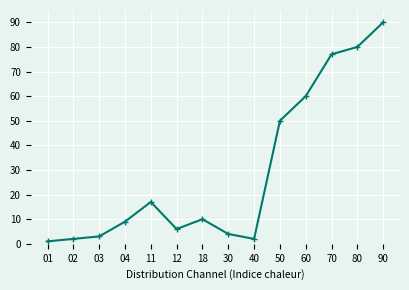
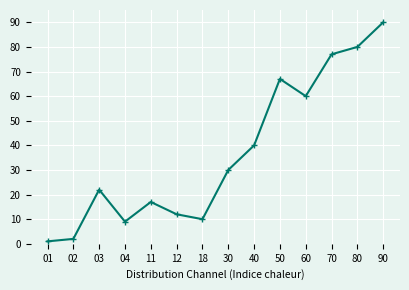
03: 3 -> 22
12: 6 -> 12
30: 4 -> 30
40: 2 -> 40
50: 50 -> 67
